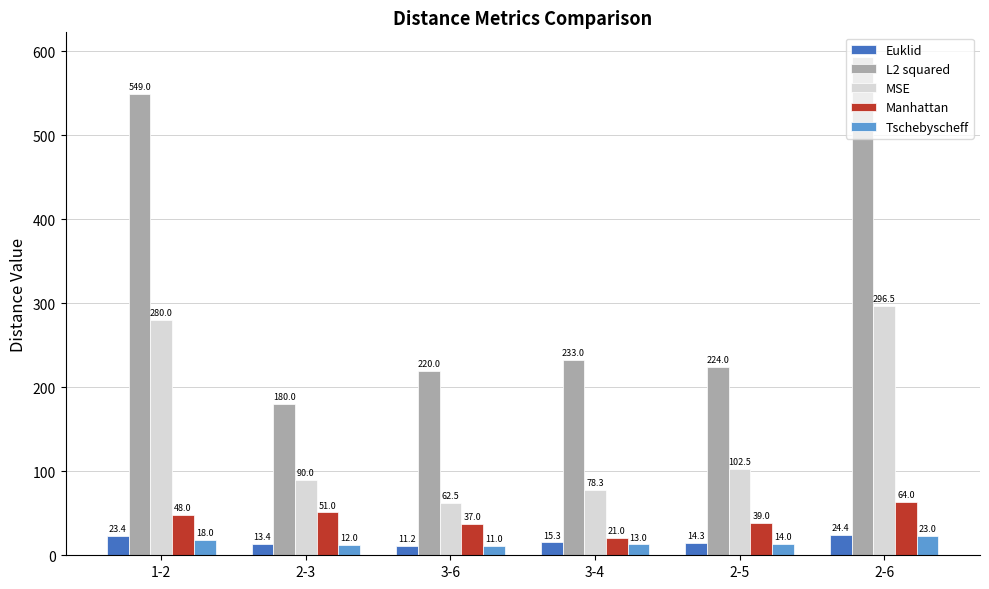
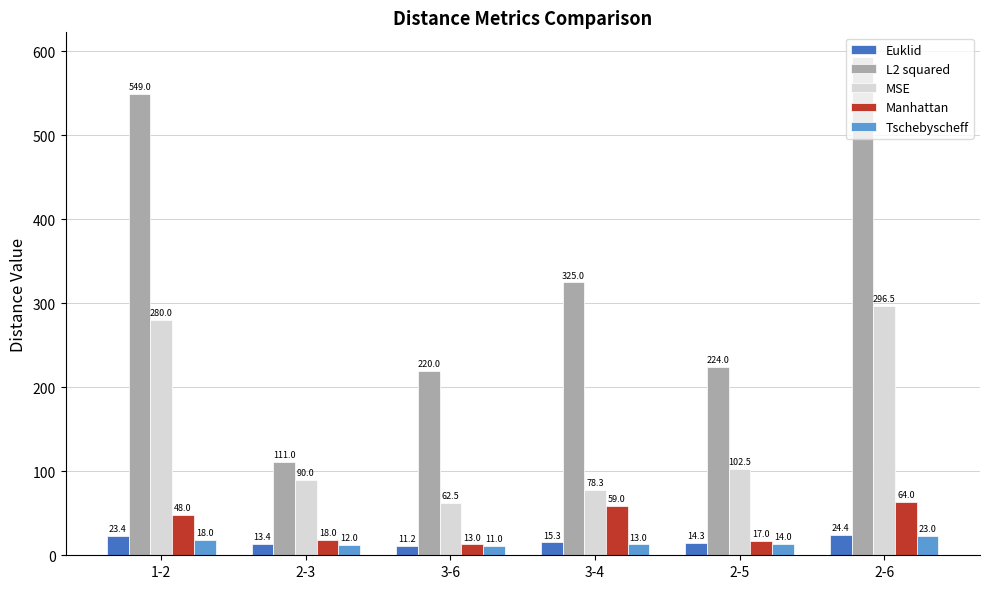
L2 squared, 2-3: 180.0 -> 111.0
Manhattan, 2-3: 51.0 -> 18.0
Manhattan, 3-6: 37.0 -> 13.0
L2 squared, 3-4: 233.0 -> 325.0
Manhattan, 3-4: 21.0 -> 59.0
Manhattan, 2-5: 39.0 -> 17.0
